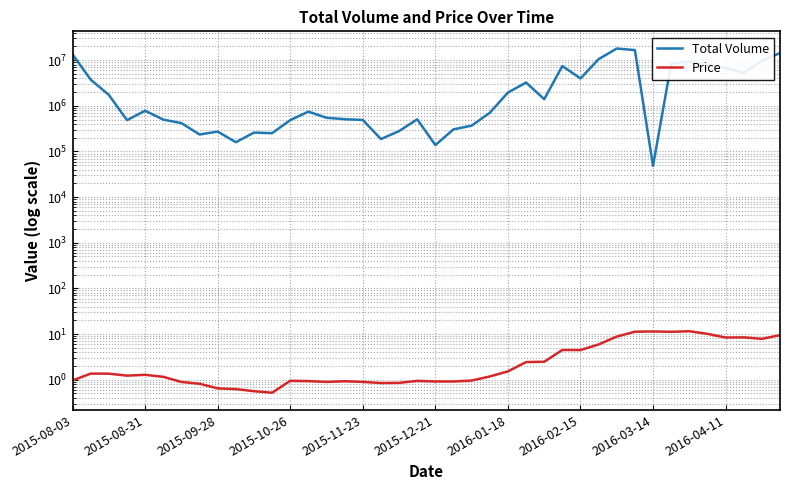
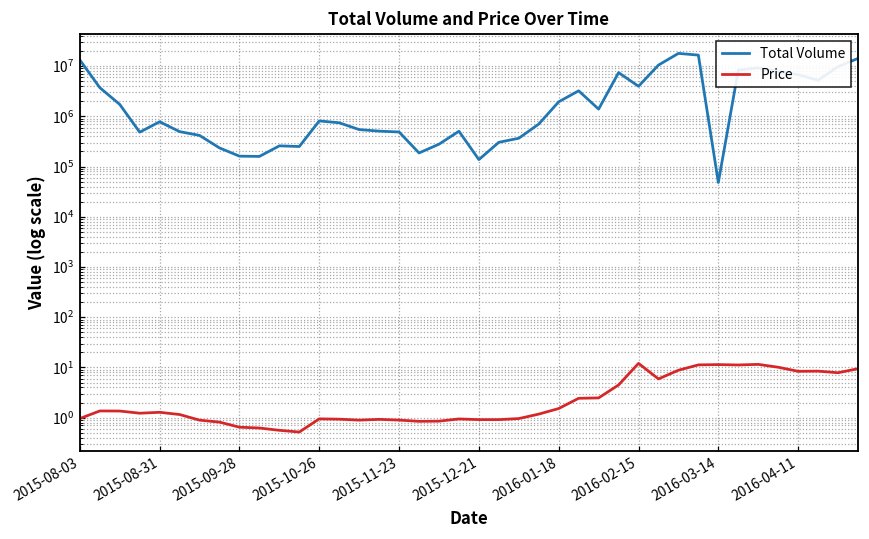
Total Volume, 2015-09-28: 300000 -> 160000
Total Volume, 2015-10-26: 500000 -> 800000
Price, 2016-02-15: 4 -> 12
